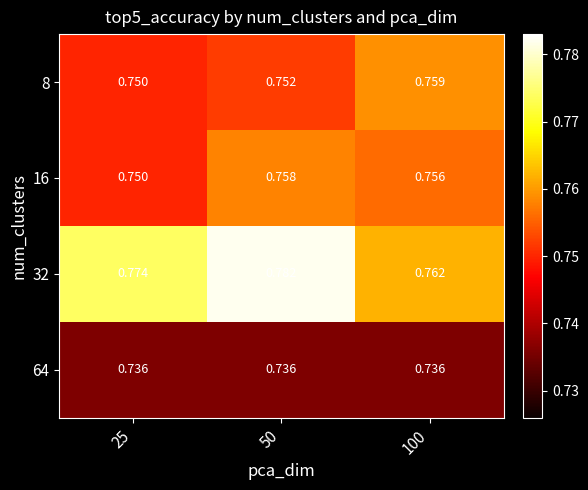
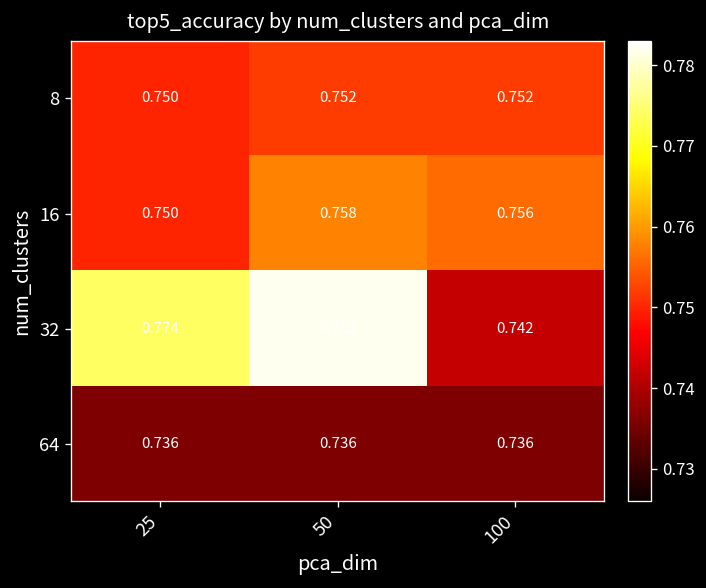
8, 100: 0.759 -> 0.752
32, 100: 0.762 -> 0.742
